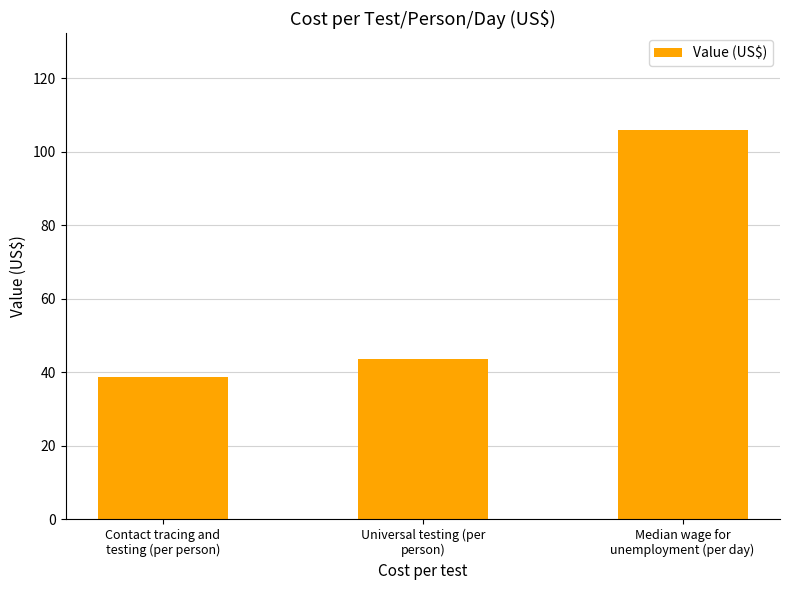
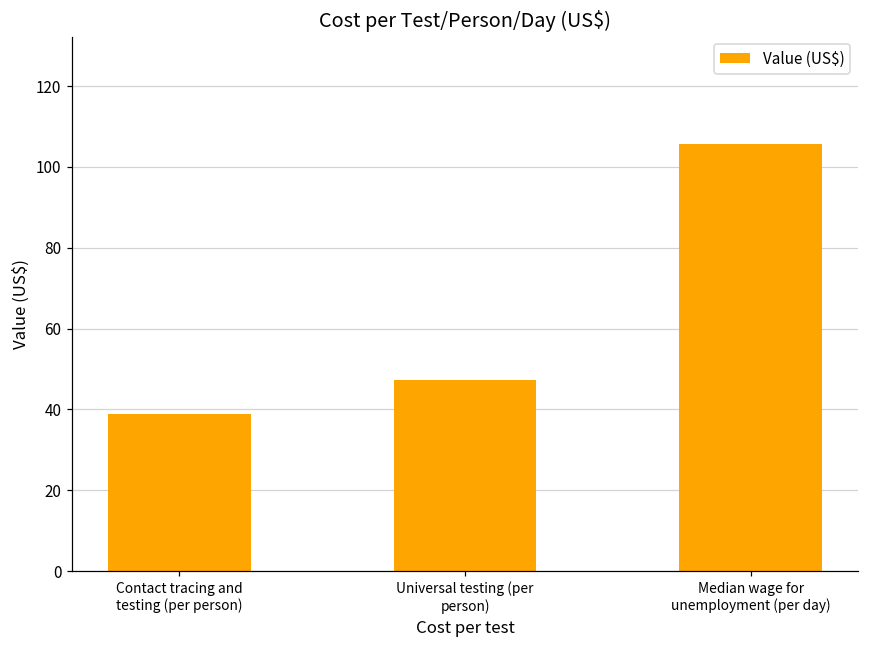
Universal testing (per person): 44 -> 47
